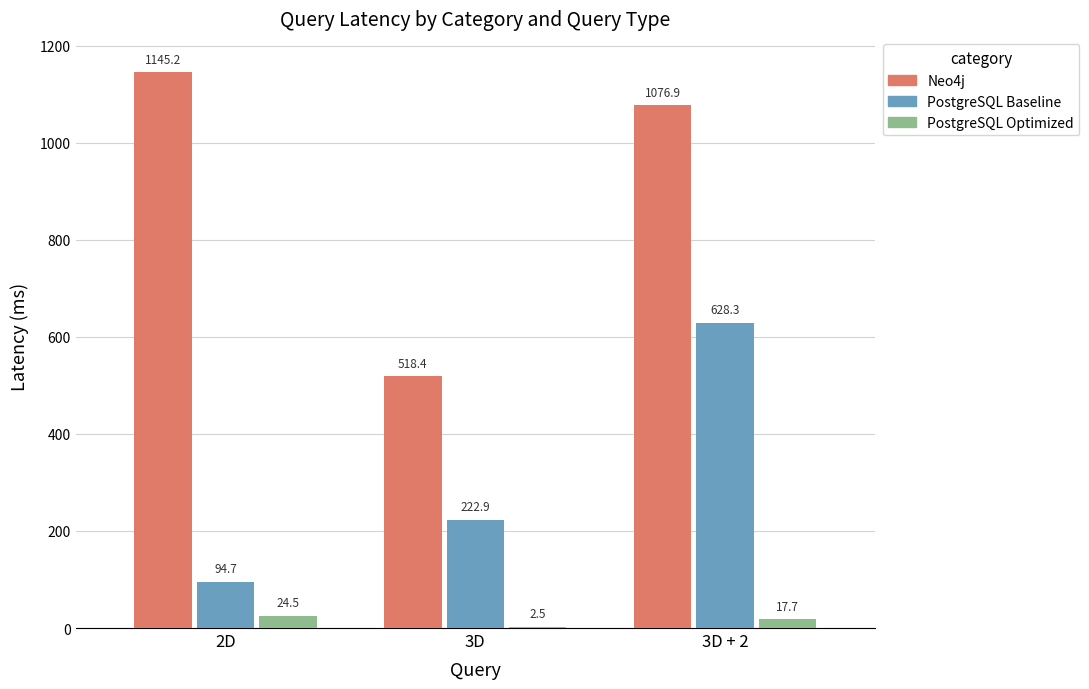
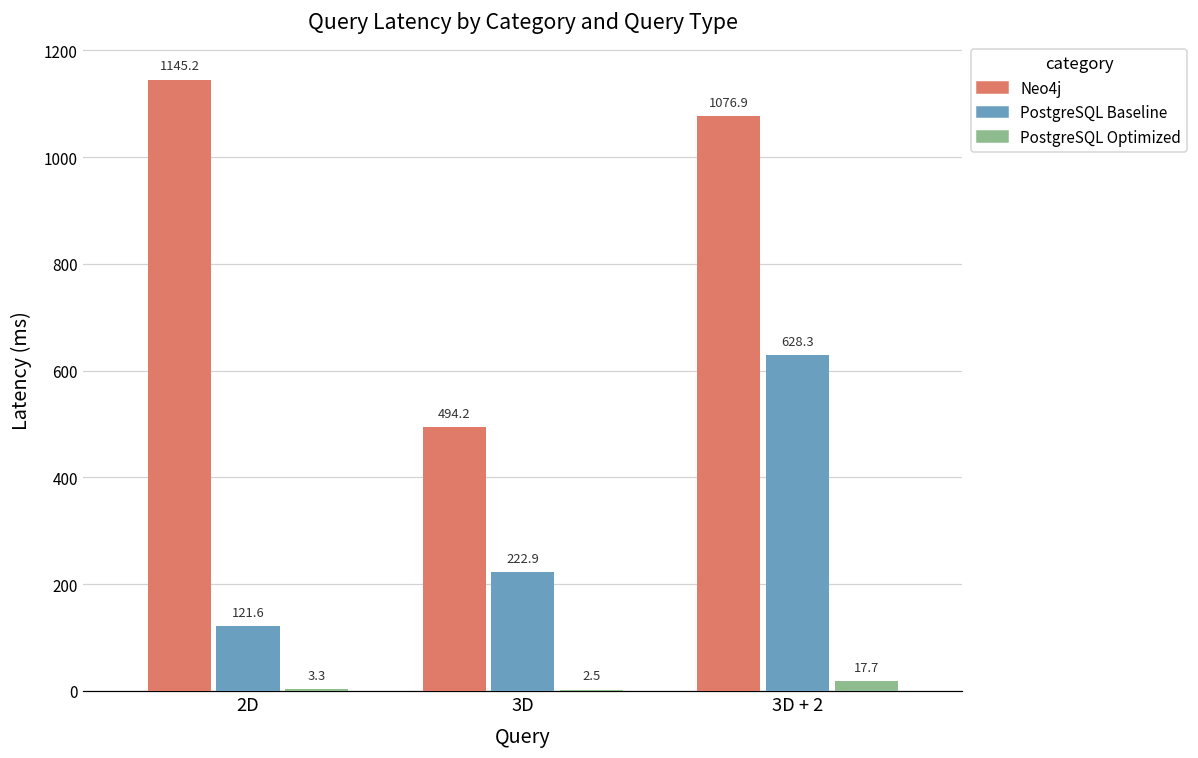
PostgreSQL Baseline, 2D: 94.7 -> 121.6
PostgreSQL Optimized, 2D: 24.5 -> 3.3
Neo4j, 3D: 518.4 -> 494.2
